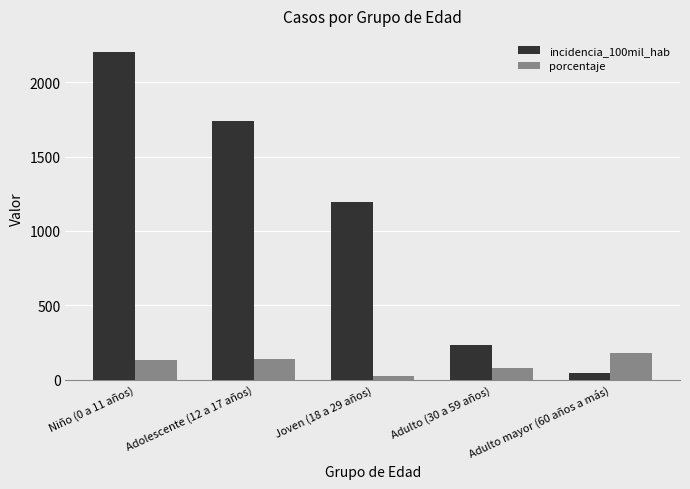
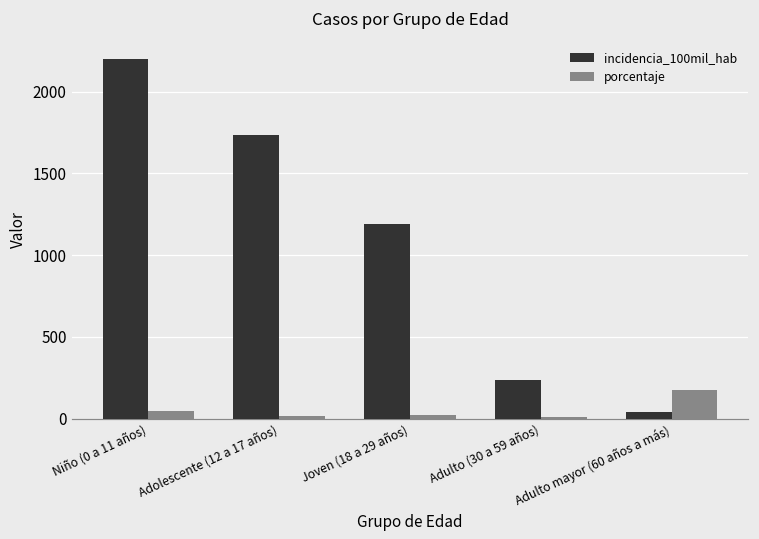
porcentaje, Niño (0 a 11 años): 130 -> 50
porcentaje, Adolescente (12 a 17 años): 140 -> 20
porcentaje, Adulto (30 a 59 años): 80 -> 10
